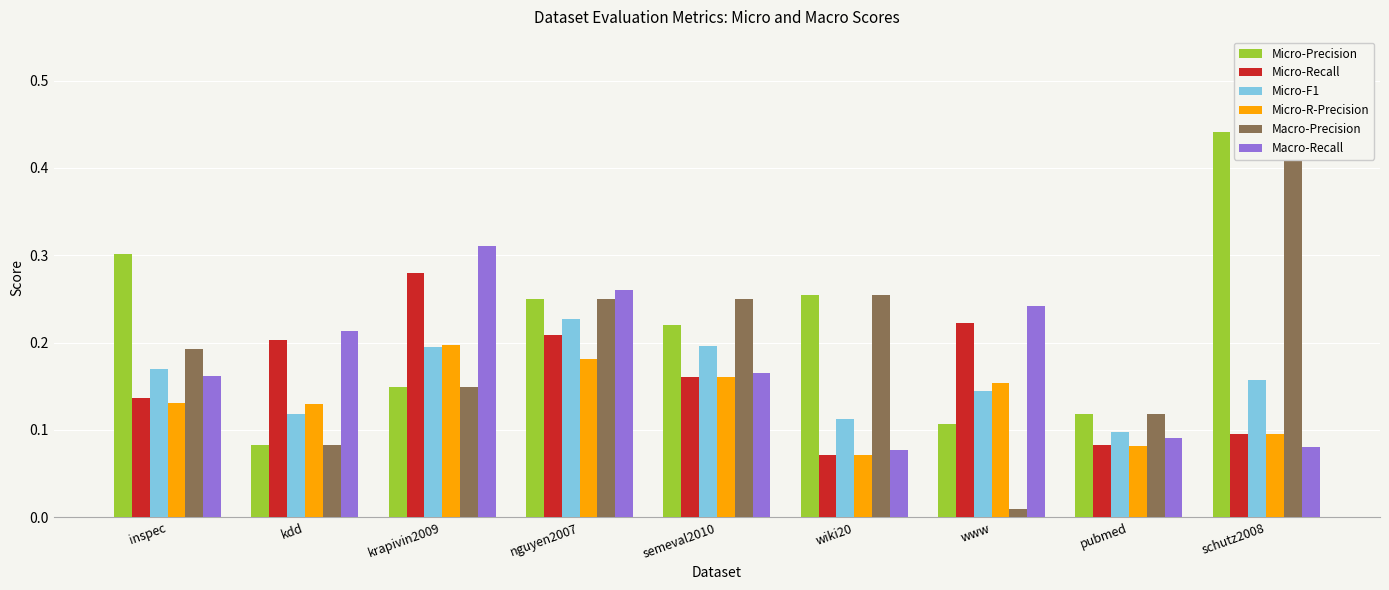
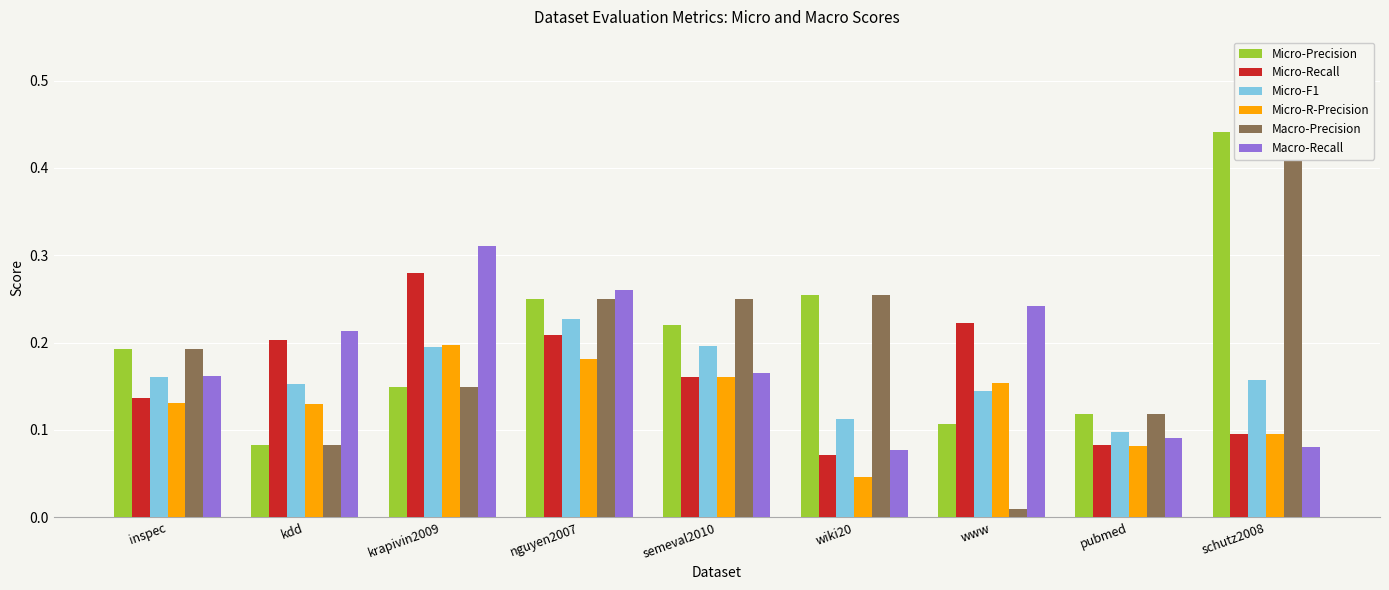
Micro-Precision, inspec: 0.30 -> 0.19
Micro-F1, inspec: 0.17 -> 0.16
Micro-F1, kdd: 0.12 -> 0.15
Micro-R-Precision, wiki20: 0.07 -> 0.05
